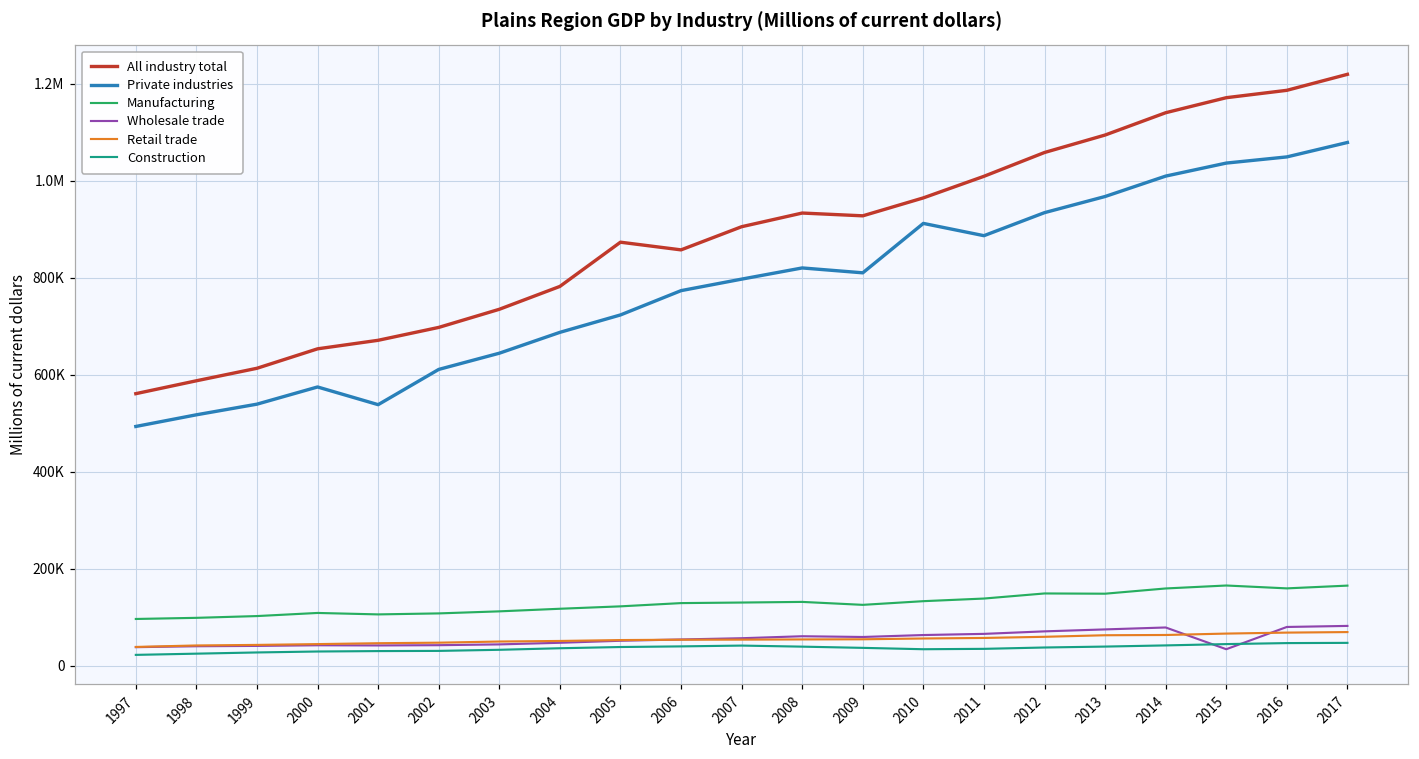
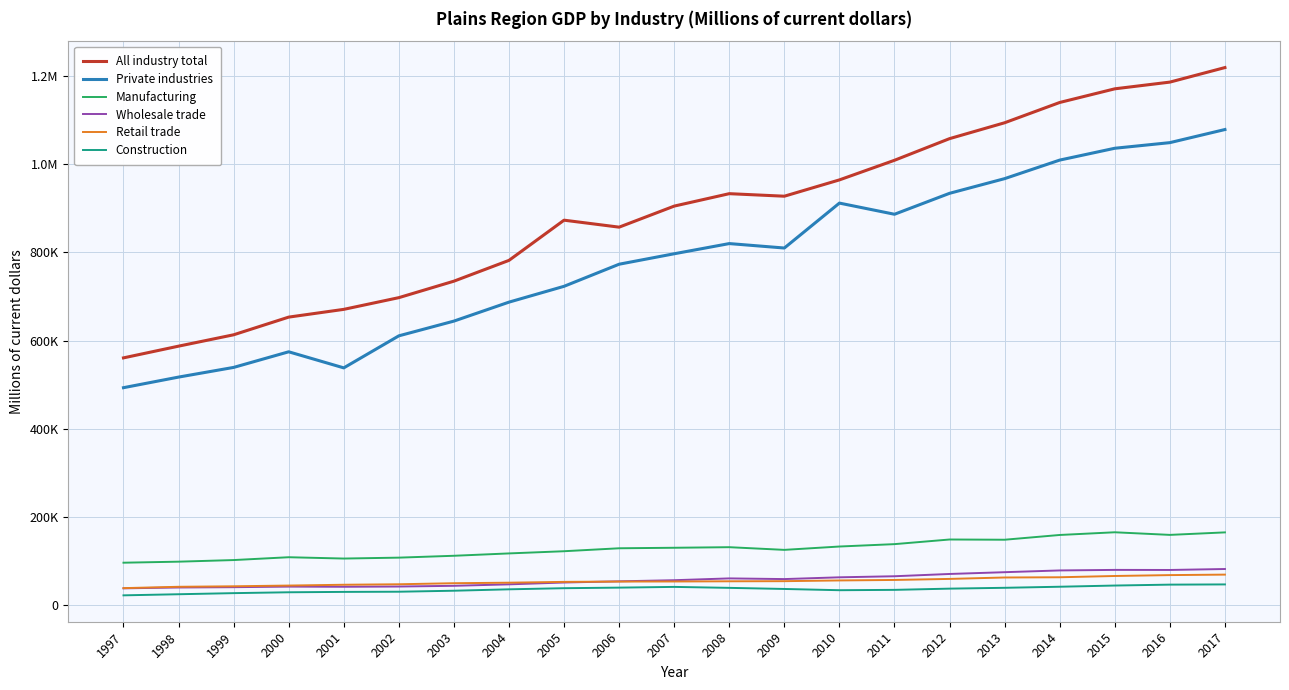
Wholesale trade, 2015: 30000 -> 80000
